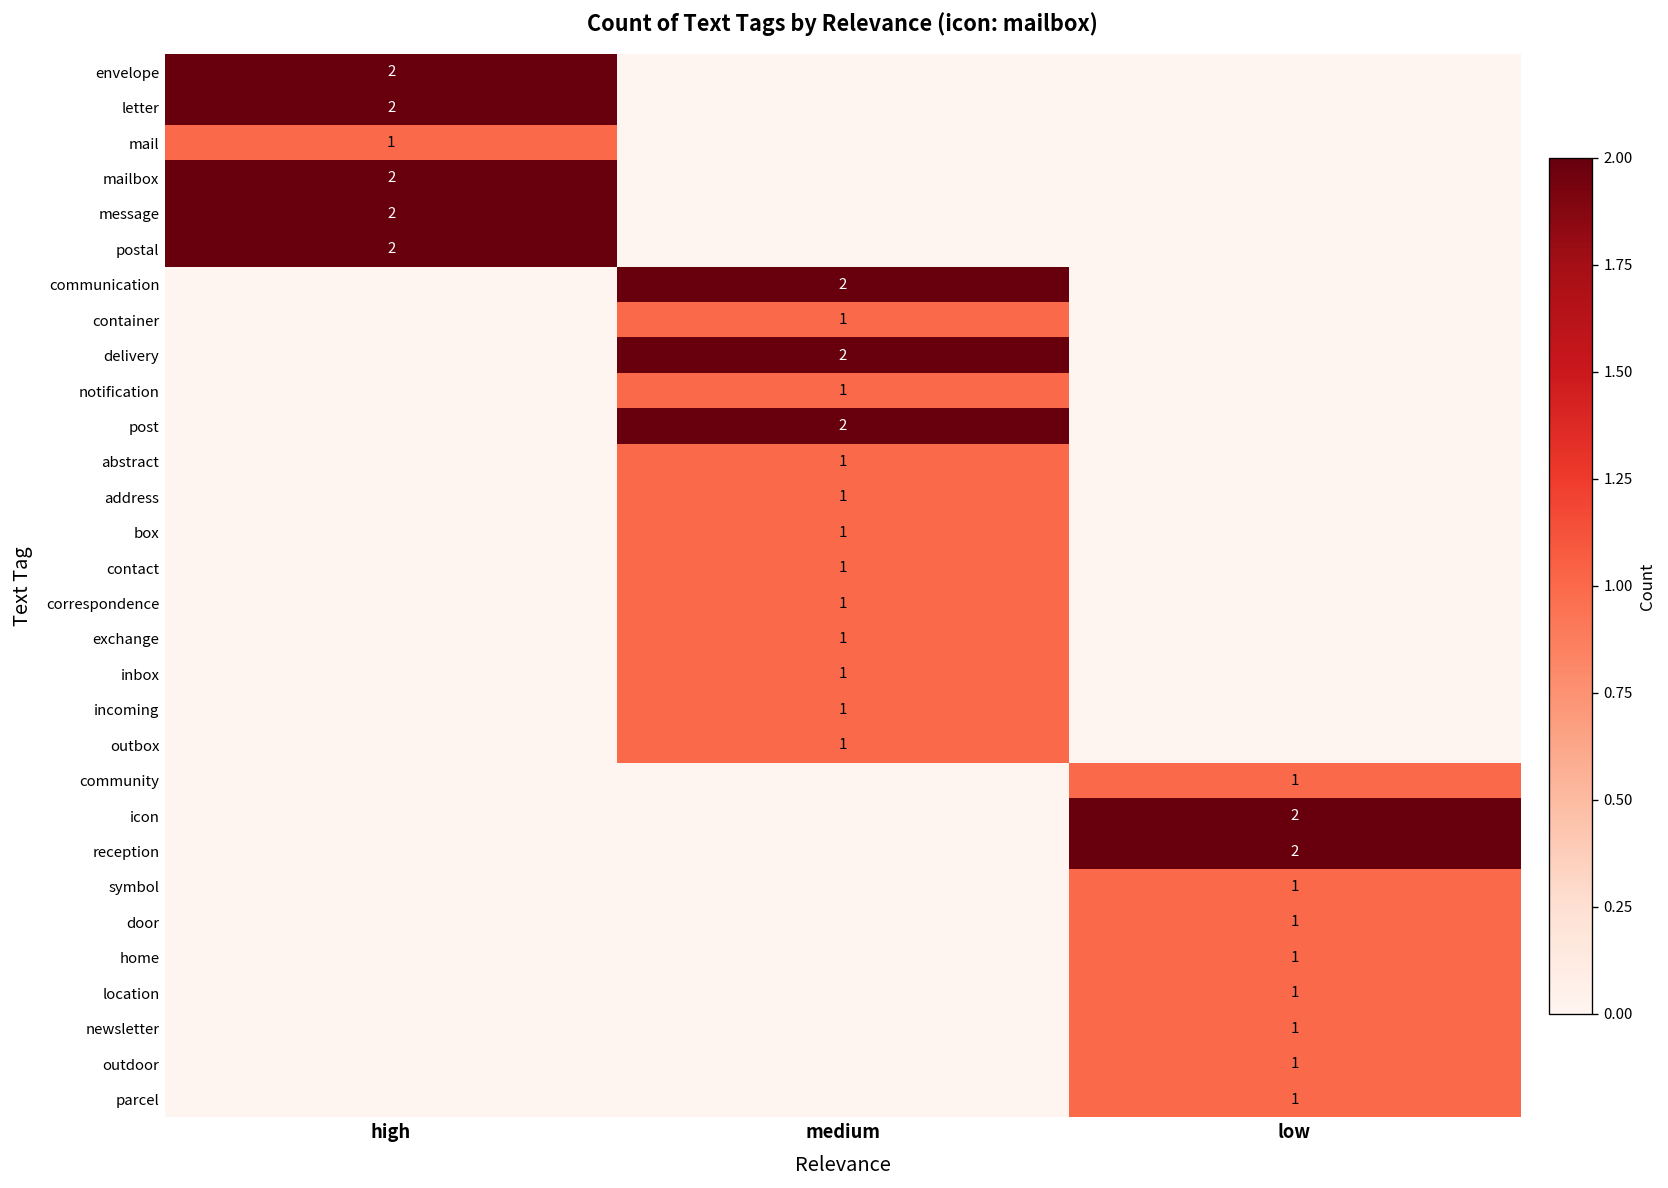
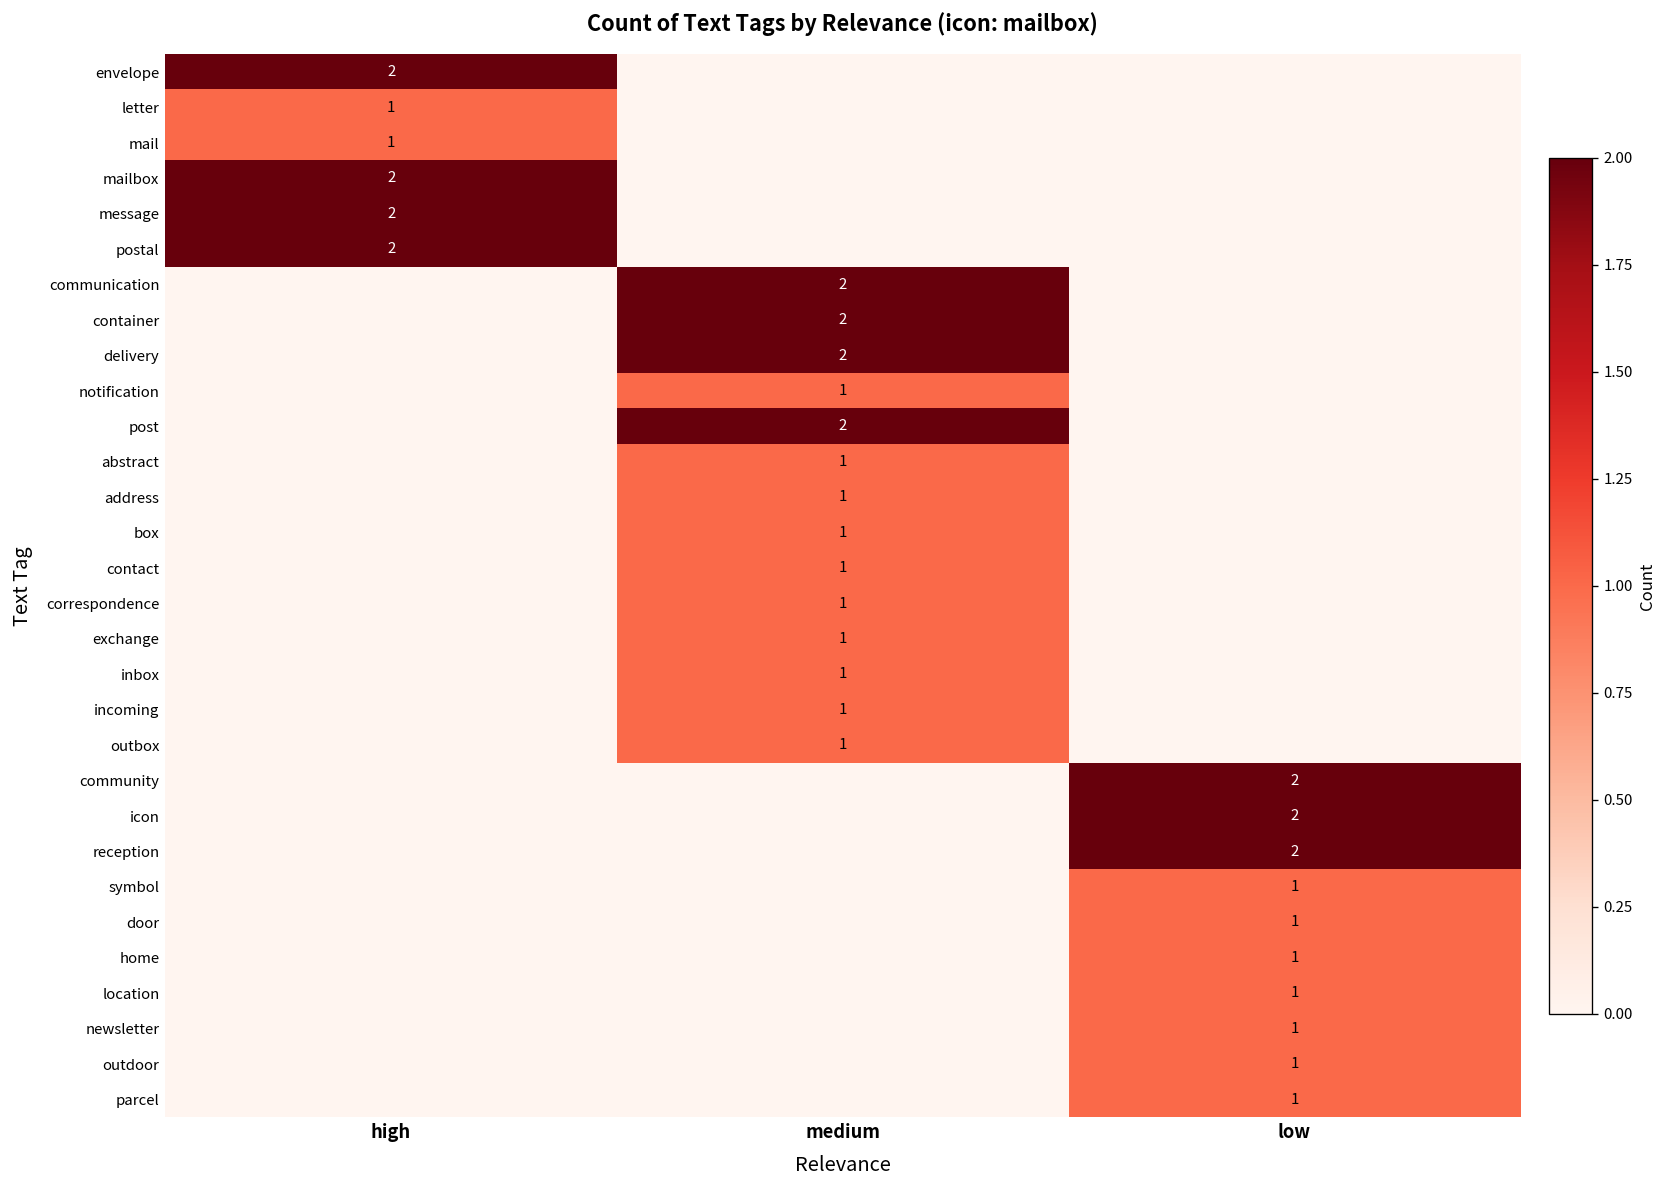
letter, high: 2 -> 1
container, medium: 1 -> 2
community, low: 1 -> 2
